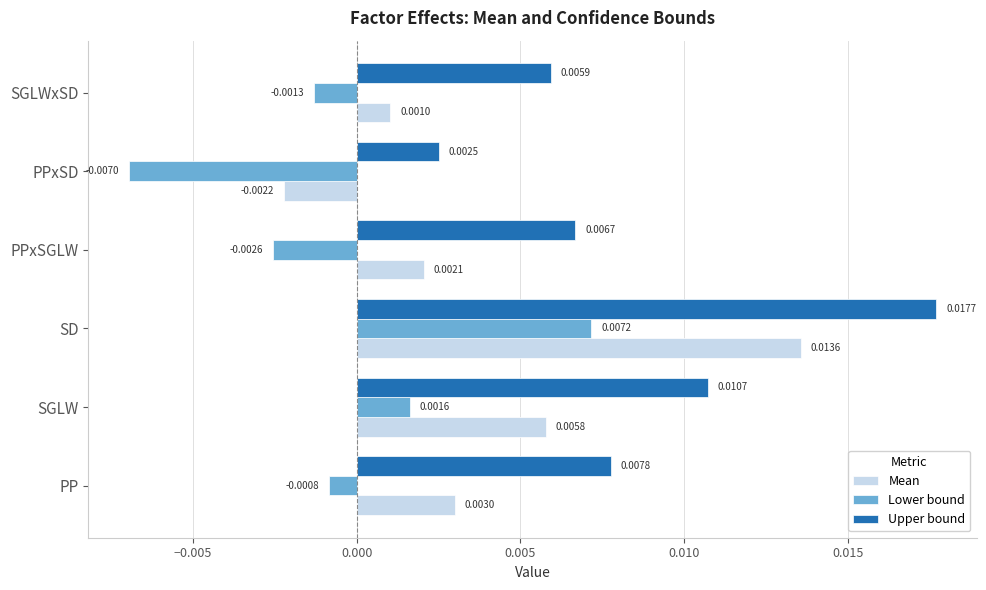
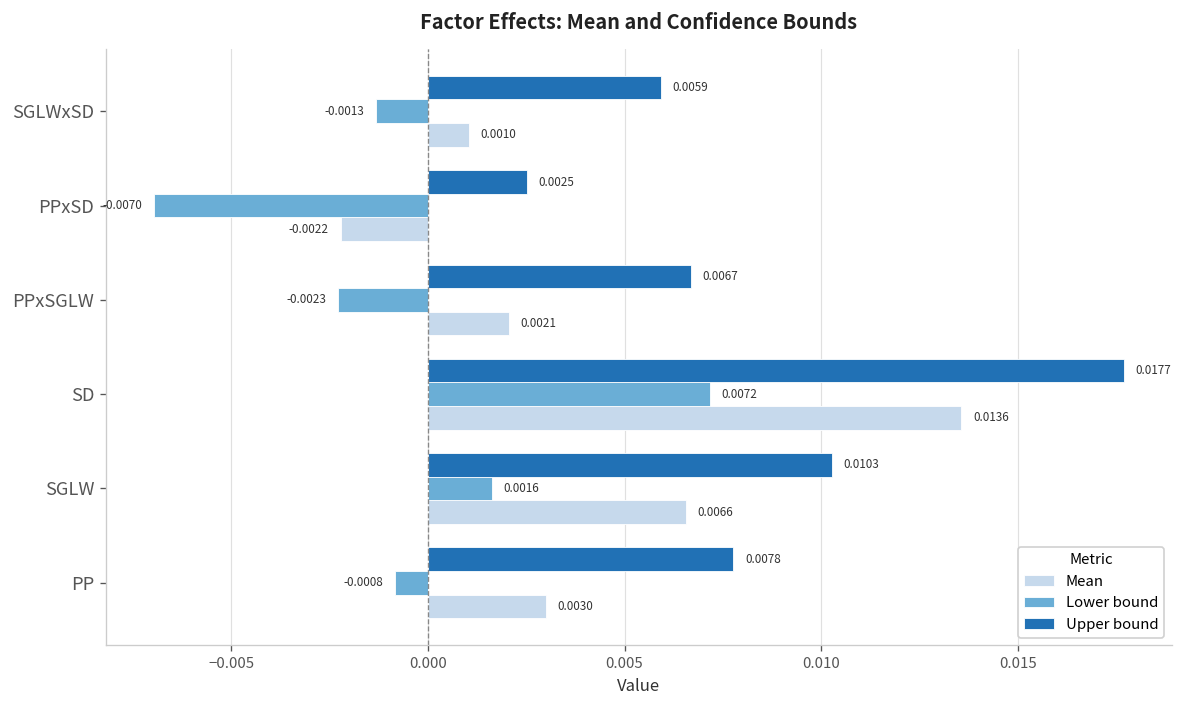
Lower bound, PPxSGLW: -0.0026 -> -0.0023
Upper bound, SGLW: 0.0107 -> 0.0103
Mean, SGLW: 0.0058 -> 0.0066
